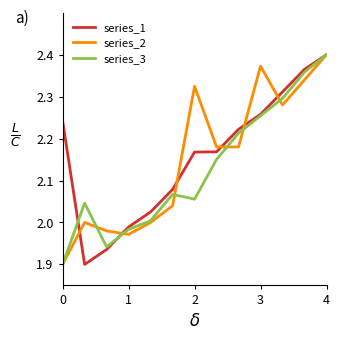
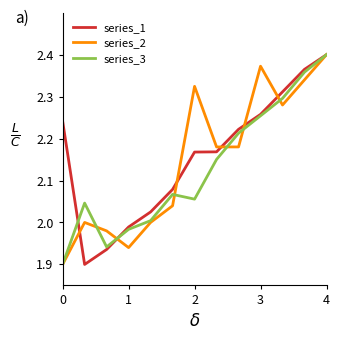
series_2, 1: 1.97 -> 1.94
